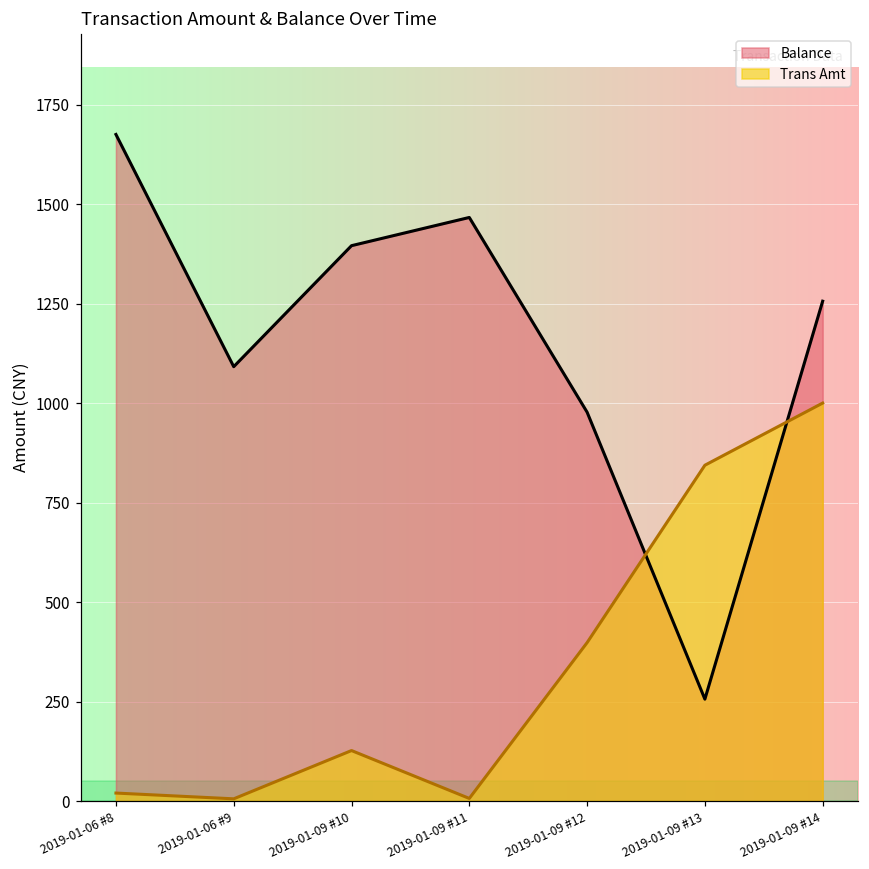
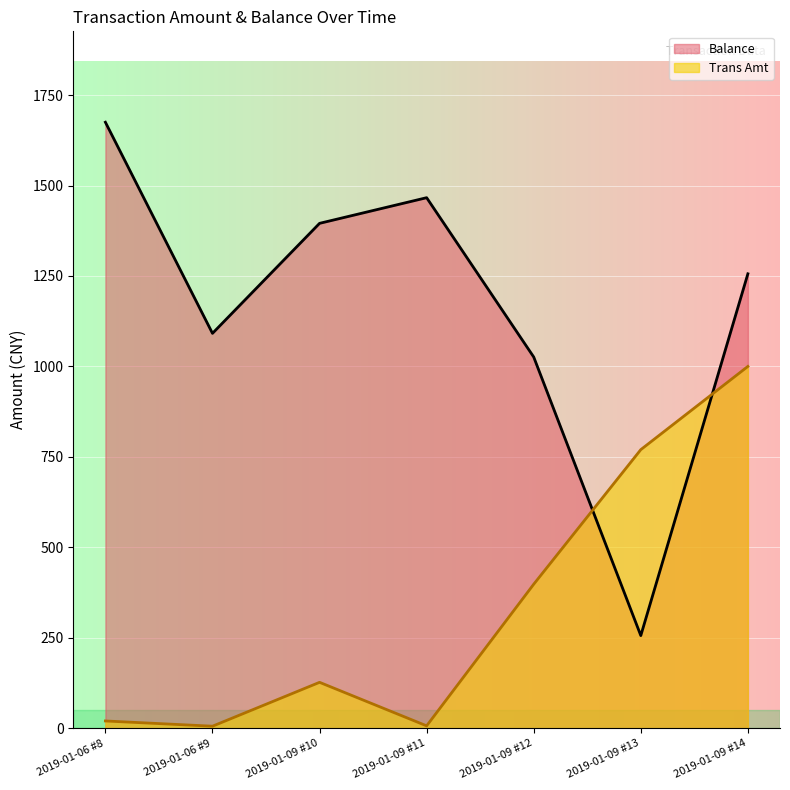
Balance, 2019-01-09 #12: 980 -> 1030
Trans Amt, 2019-01-09 #13: 840 -> 770
